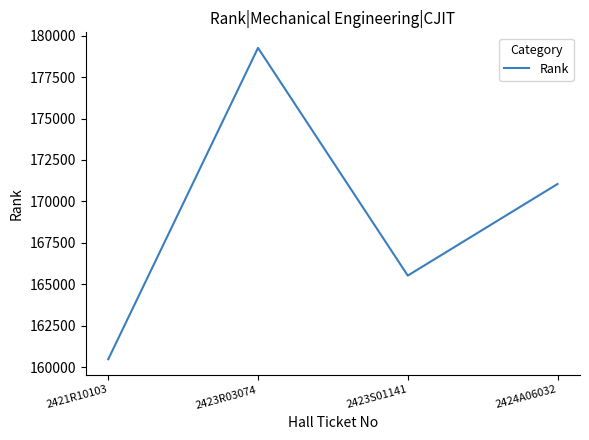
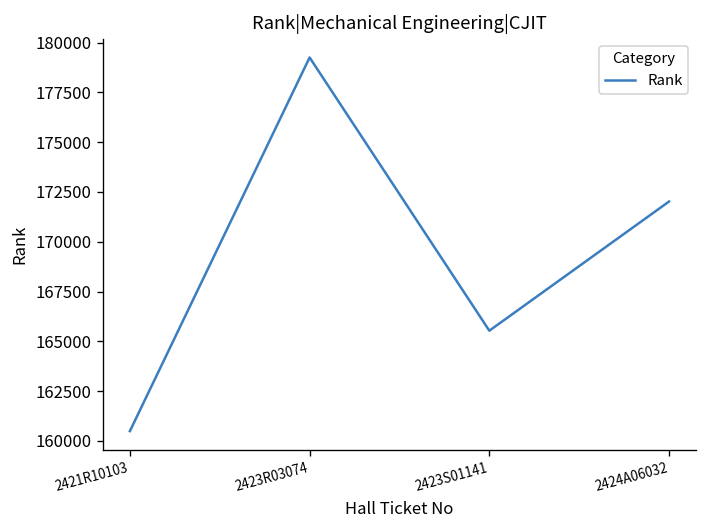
2424A06032: 171100 -> 172000
